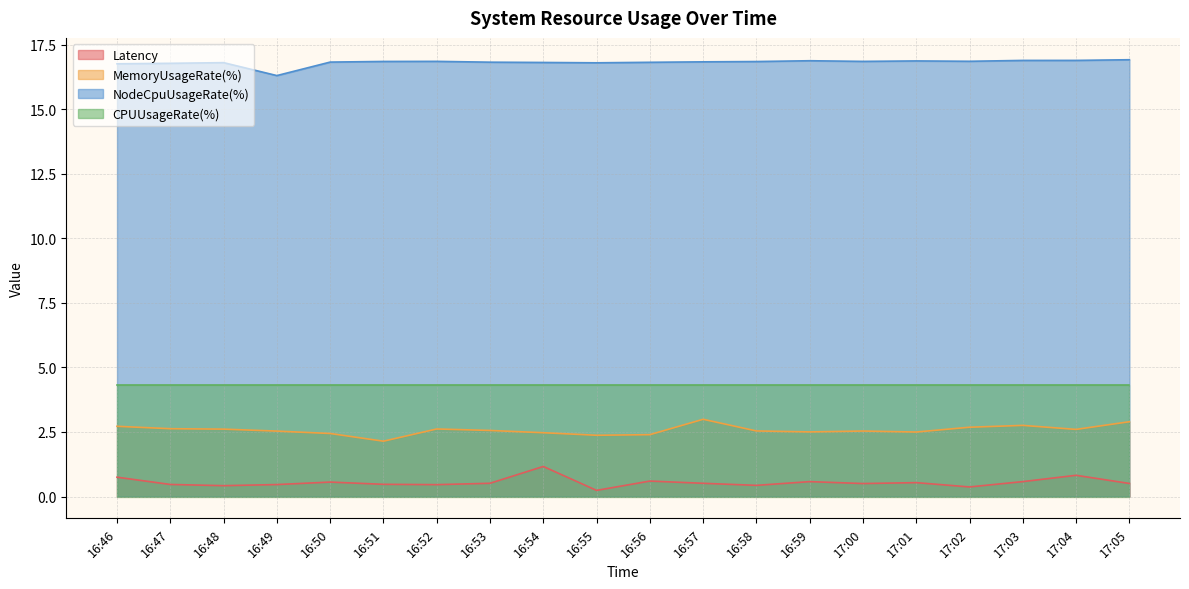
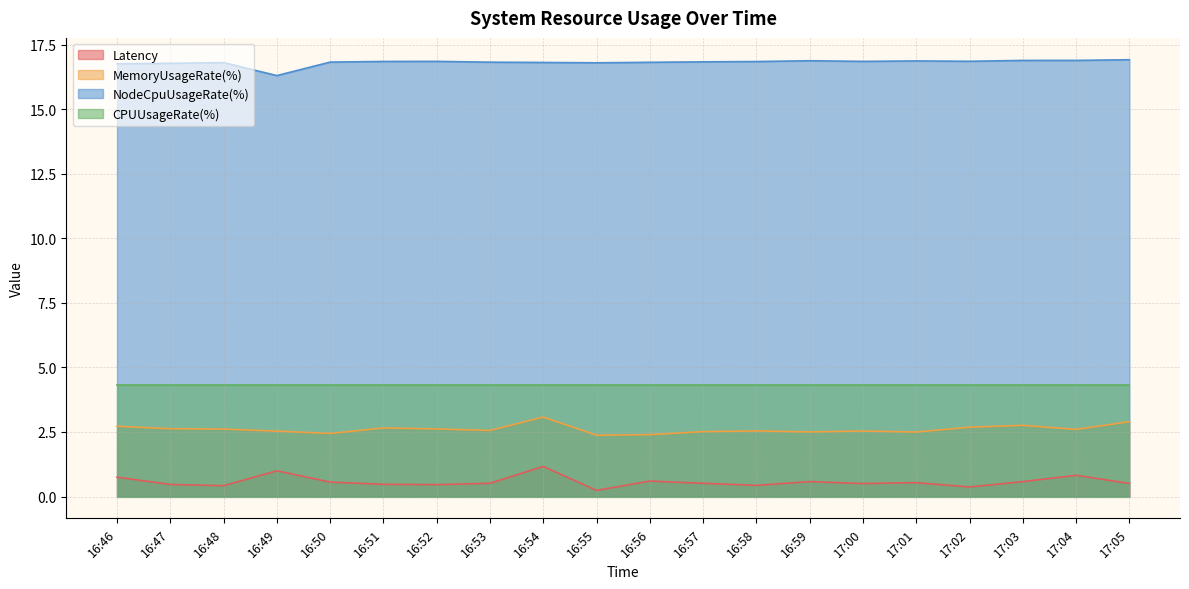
Latency, 16:49: 0.5 -> 1.0
MemoryUsageRate(%), 16:51: 2.1 -> 2.7
MemoryUsageRate(%), 16:54: 2.5 -> 3.1
MemoryUsageRate(%), 16:57: 3.0 -> 2.5
